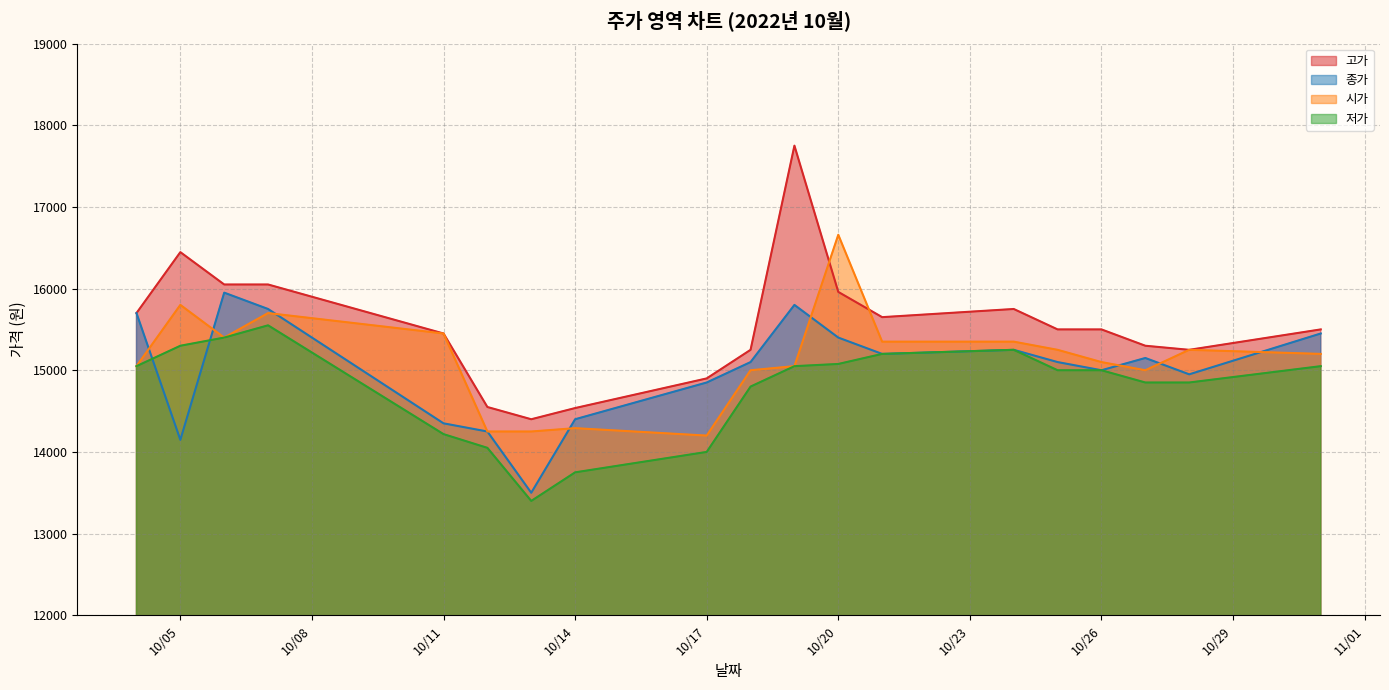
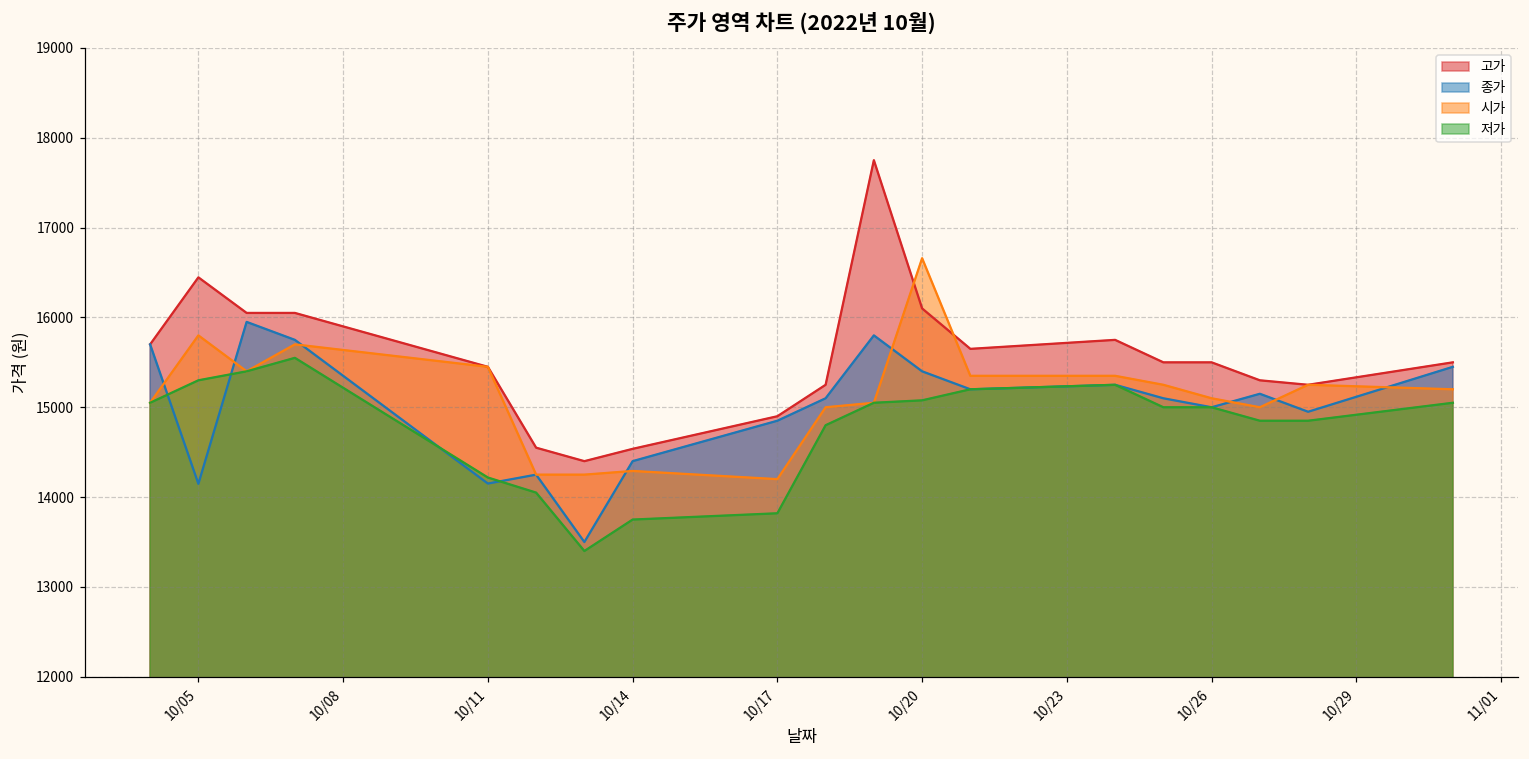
종가, 10/11: 14400 -> 14200
저가, 10/17: 14000 -> 13800
고가, 10/20: 16000 -> 16100
